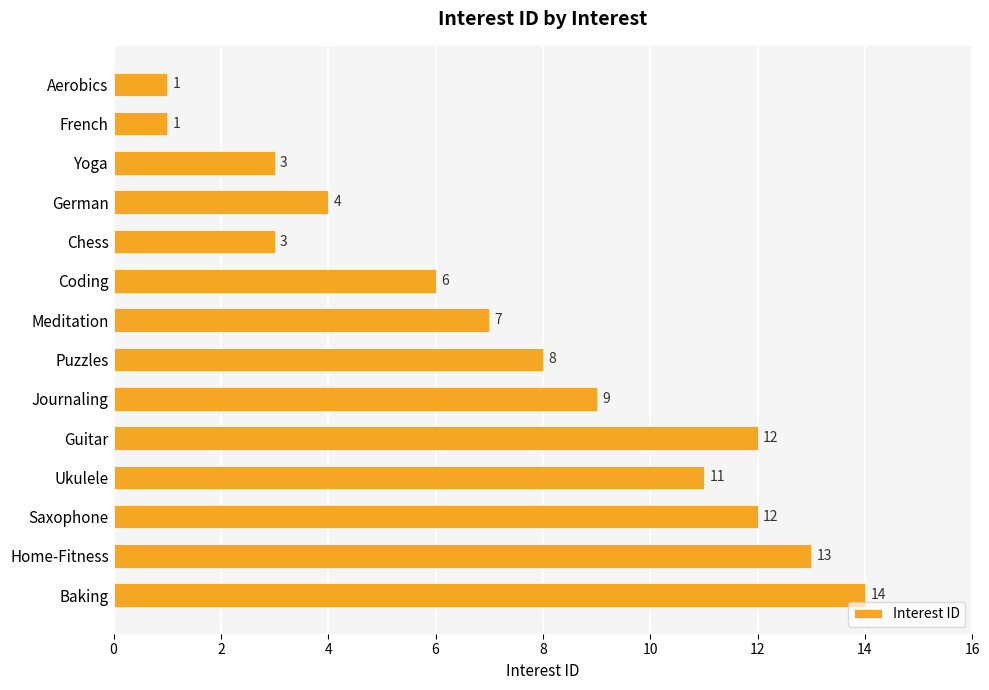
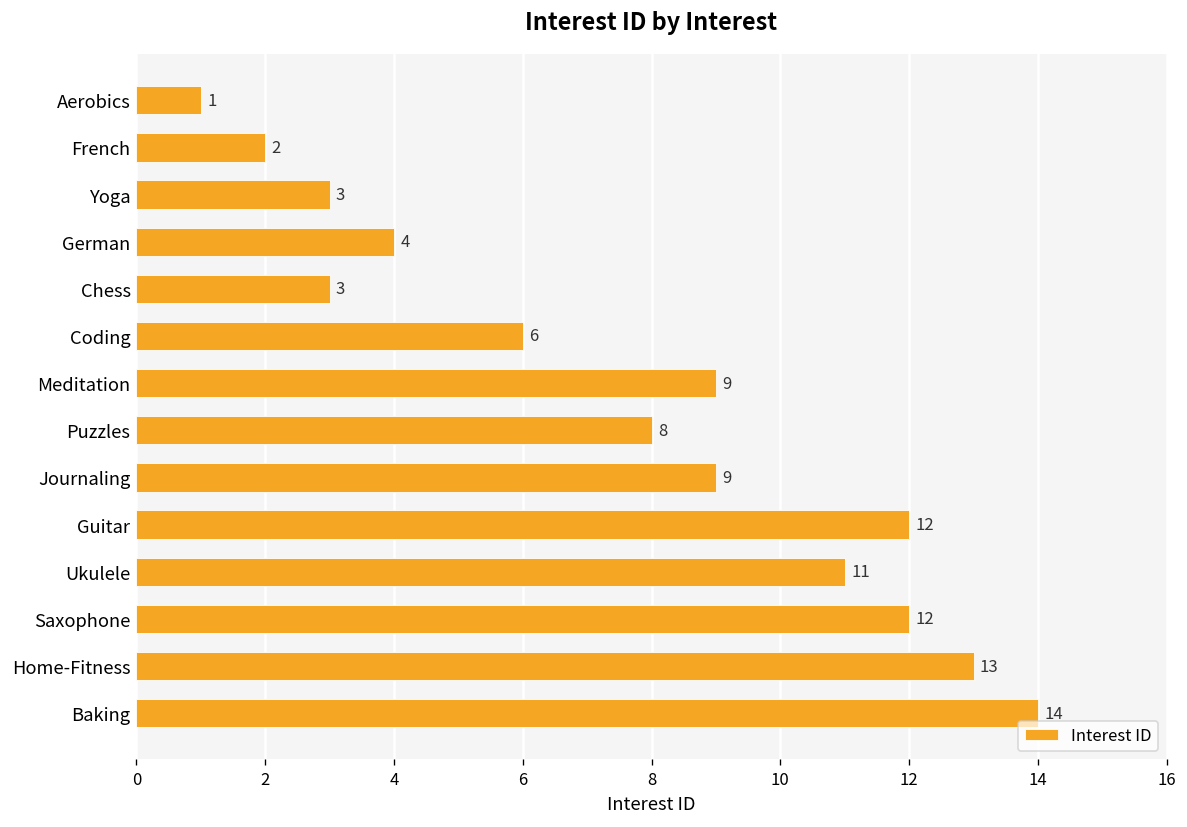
French: 1 -> 2
Meditation: 7 -> 9
